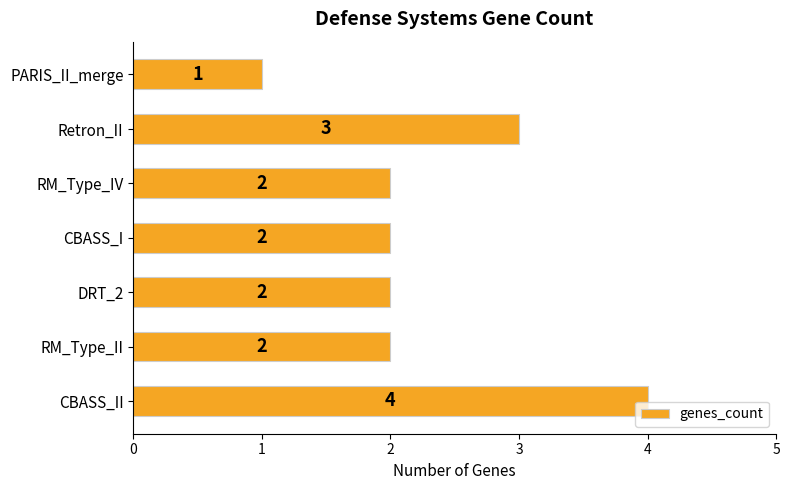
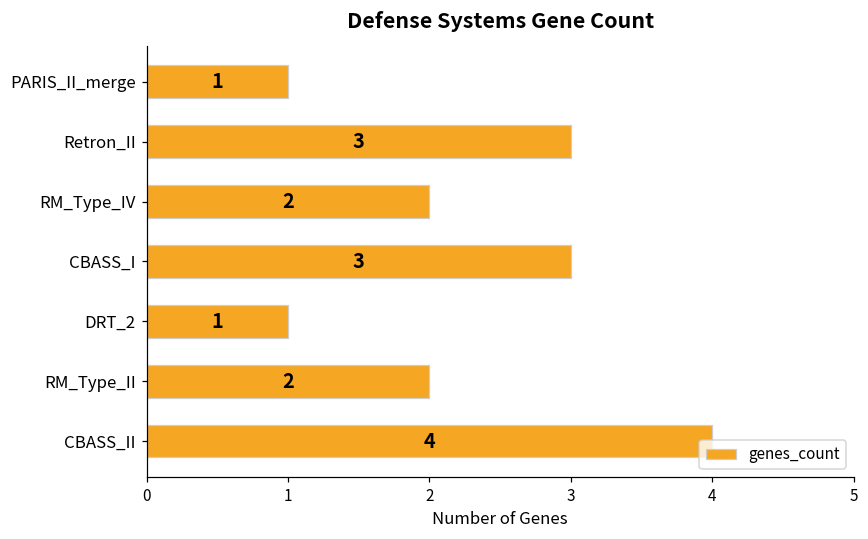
CBASS_I: 2 -> 3
DRT_2: 2 -> 1
